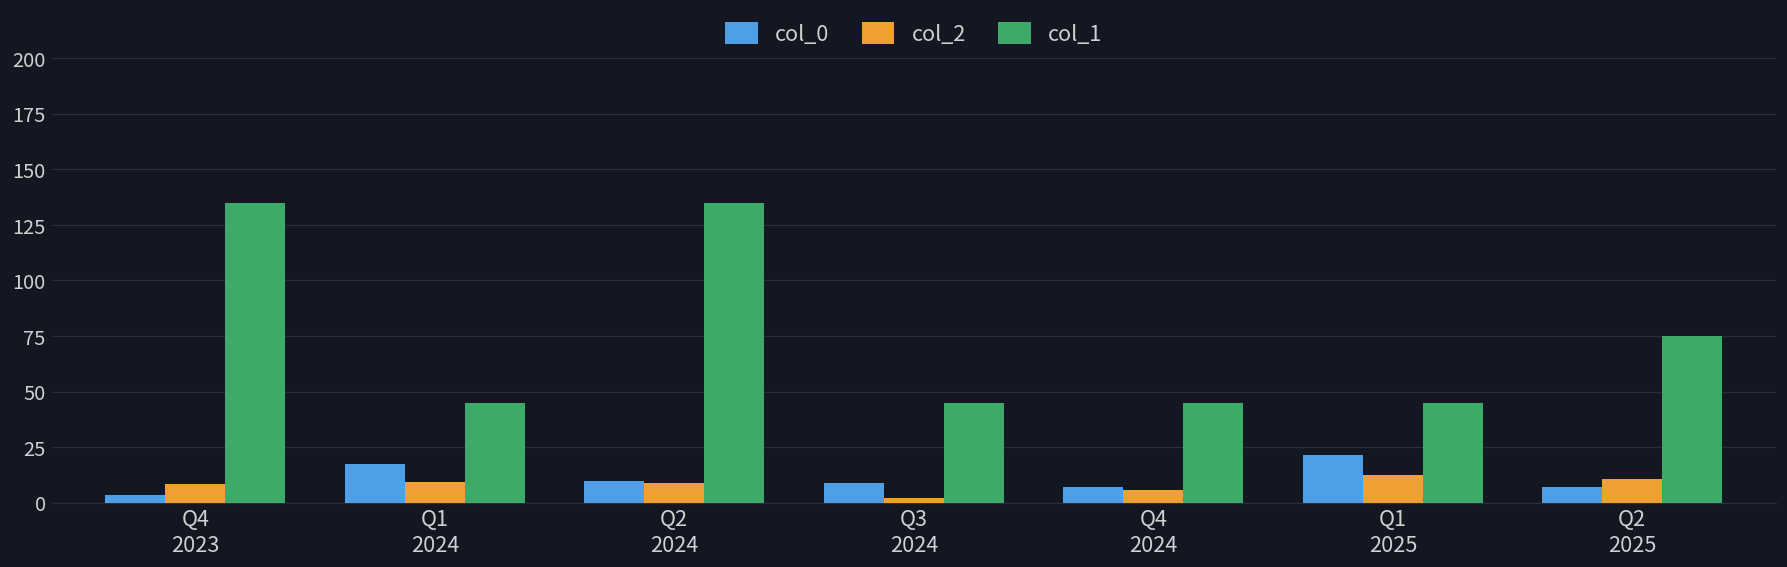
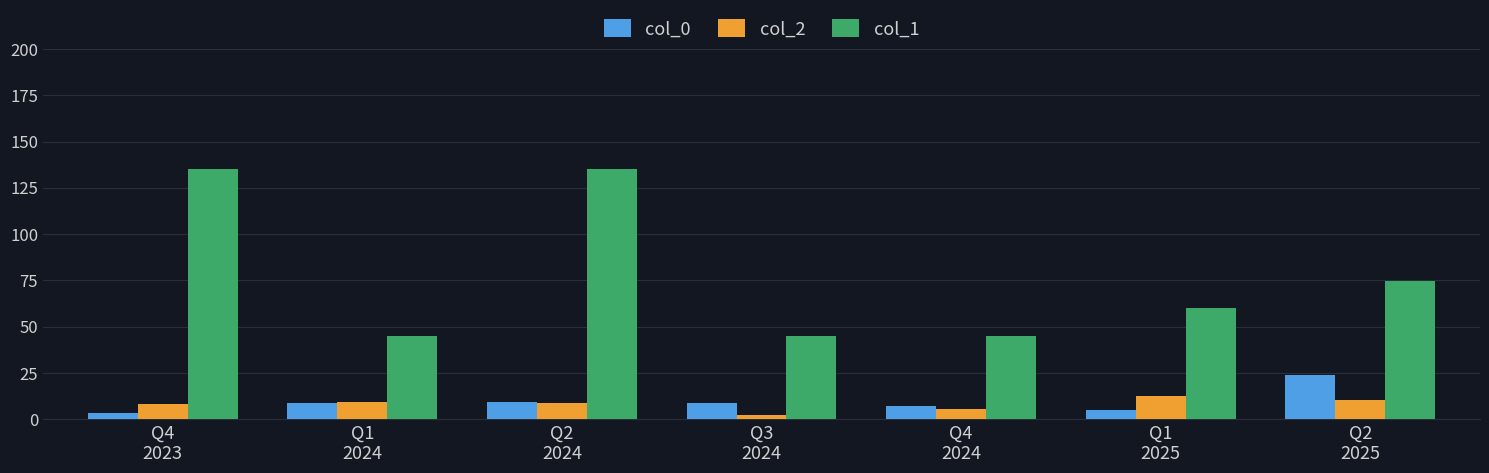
col_0, Q1 2024: 17 -> 9
col_0, Q1 2025: 22 -> 5
col_1, Q1 2025: 45 -> 60
col_0, Q2 2025: 7 -> 24
